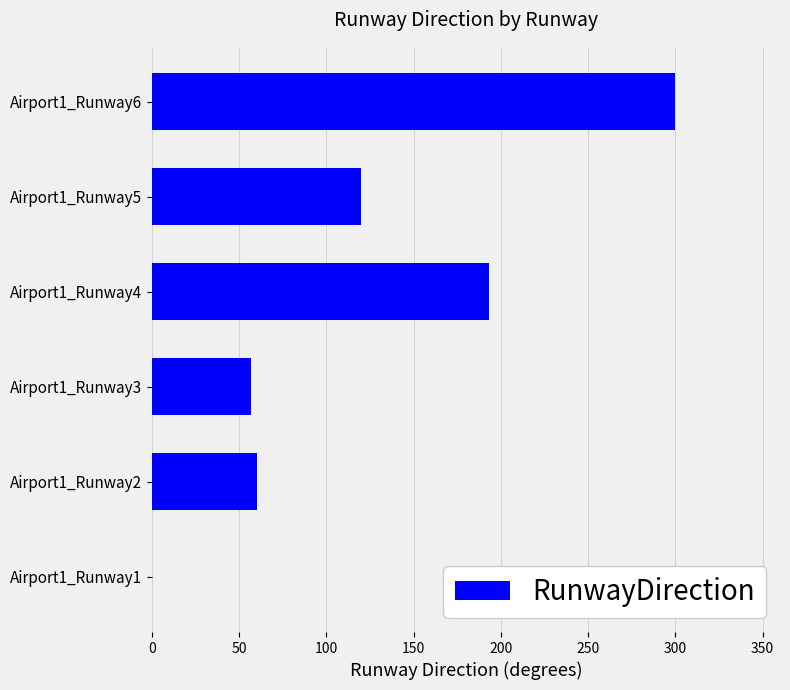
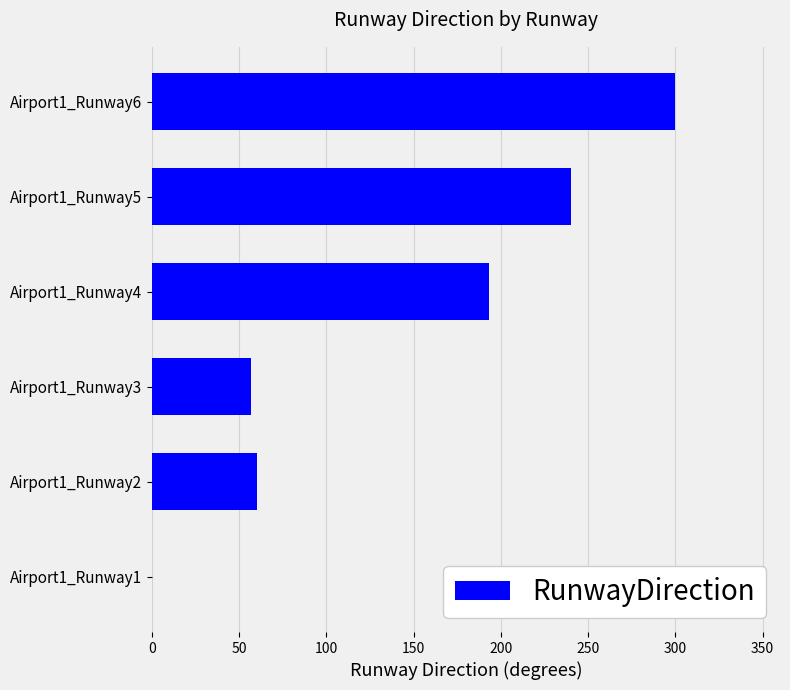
Airport1_Runway5: 120 -> 240
